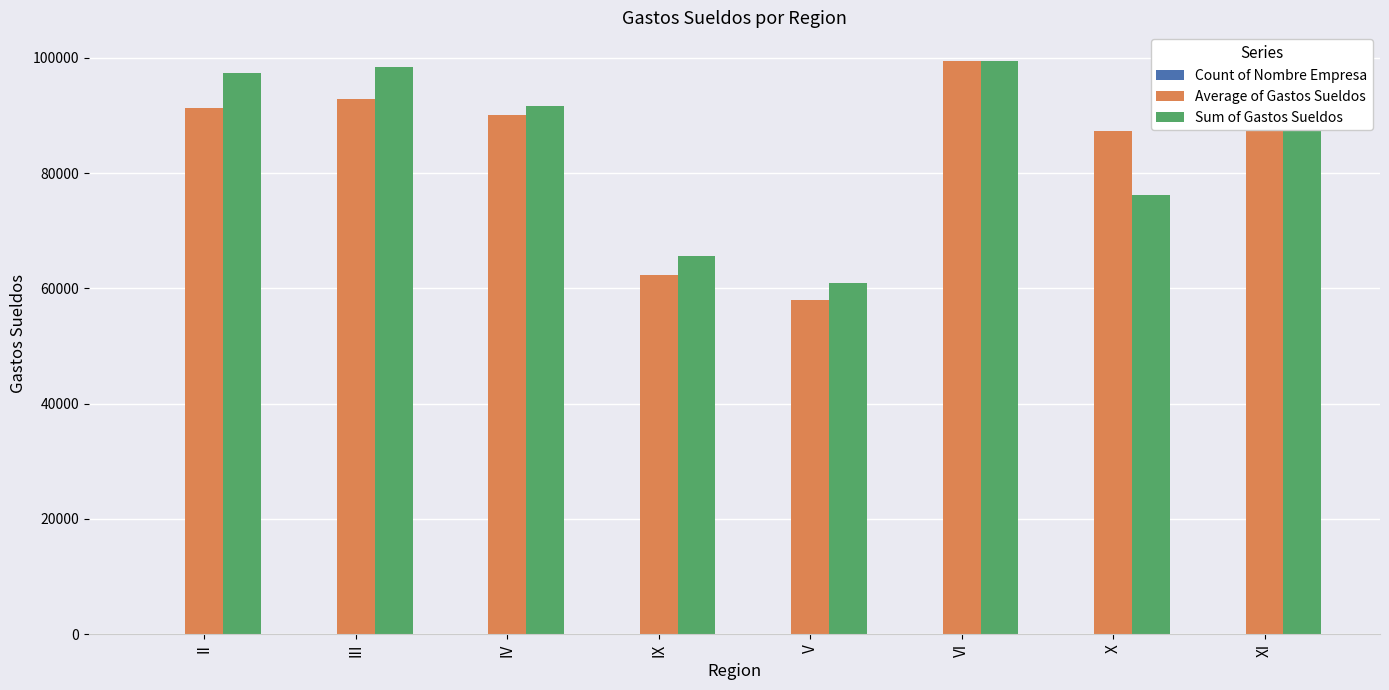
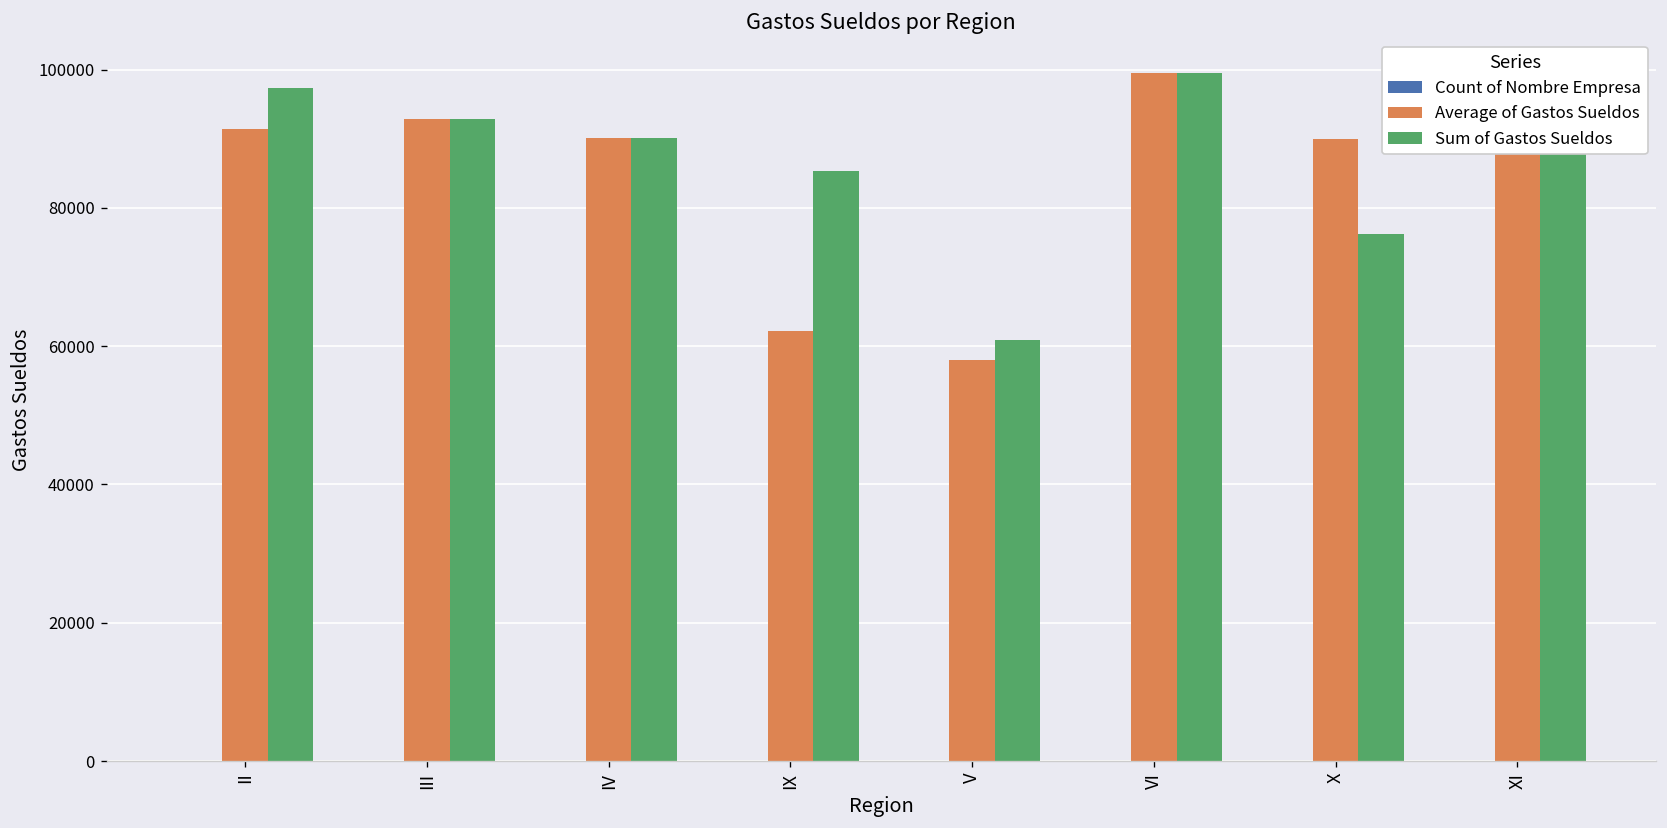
Sum of Gastos Sueldos, III: 98000 -> 93000
Sum of Gastos Sueldos, IV: 92000 -> 90000
Sum of Gastos Sueldos, IX: 66000 -> 85000
Average of Gastos Sueldos, X: 87000 -> 90000
